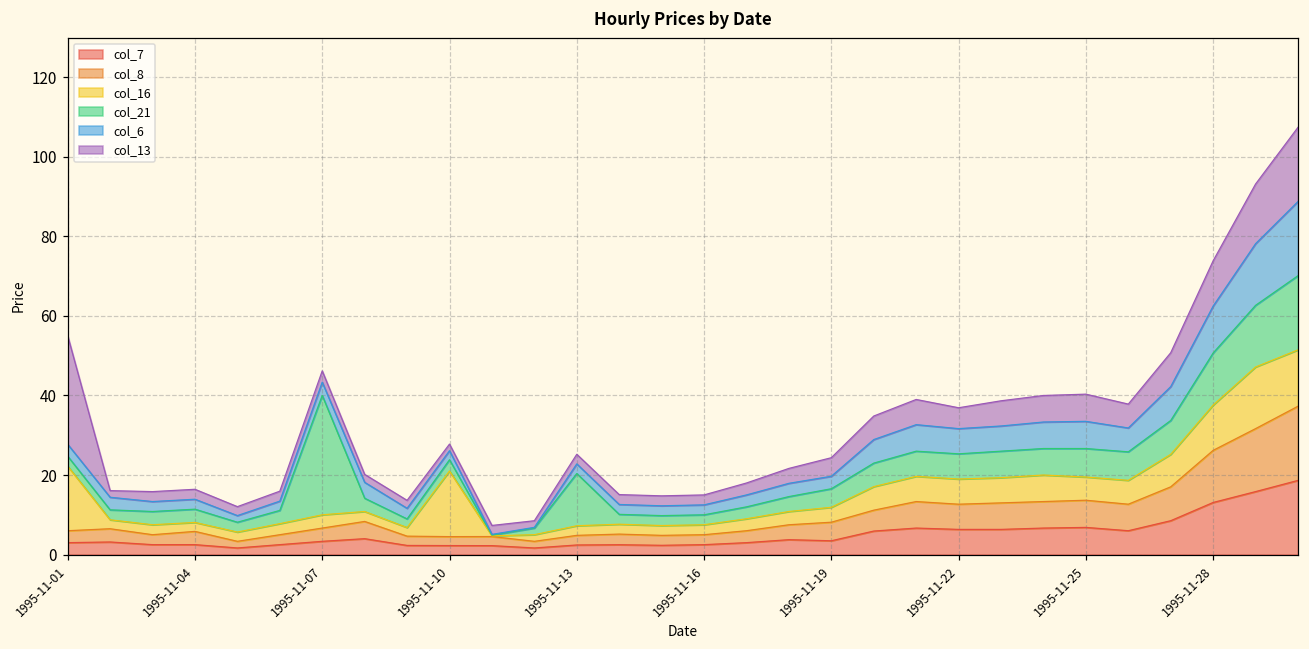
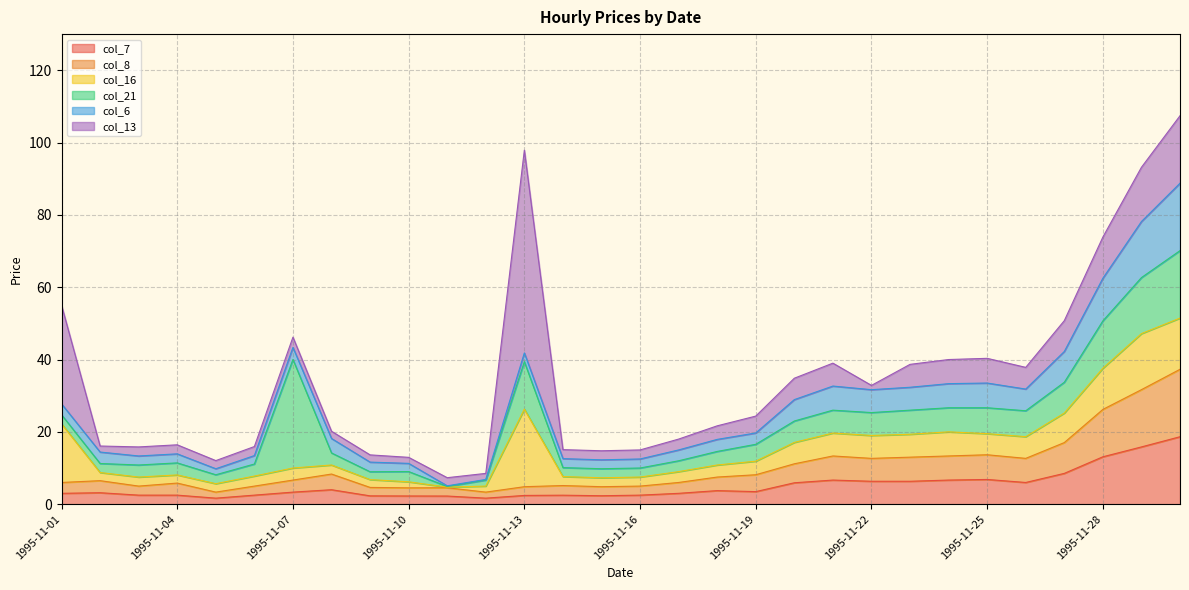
col_16, 1995-11-10: 17 -> 2
col_16, 1995-11-13: 2 -> 21
col_13, 1995-11-13: 2 -> 56
col_13, 1995-11-22: 5 -> 1
